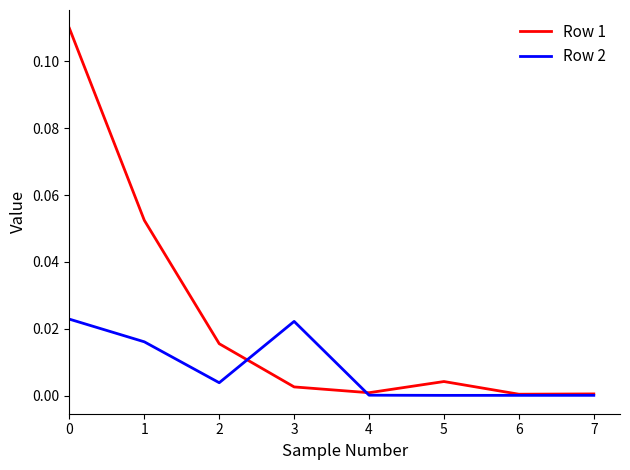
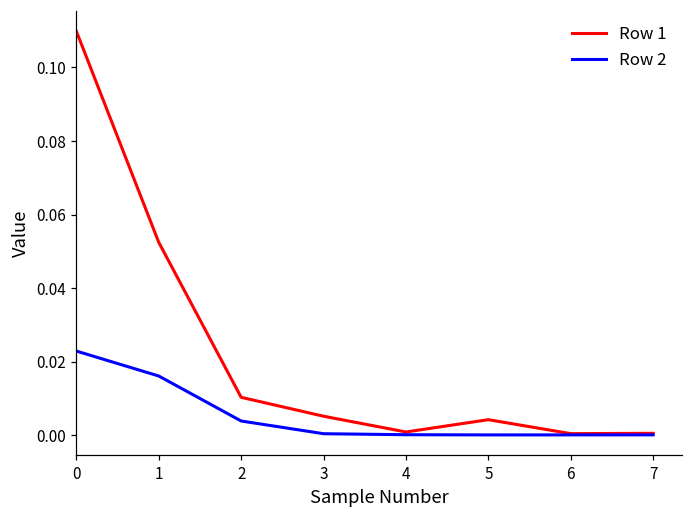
Row 1, 2: 0.016 -> 0.010
Row 1, 3: 0.003 -> 0.005
Row 2, 3: 0.022 -> 0.000
